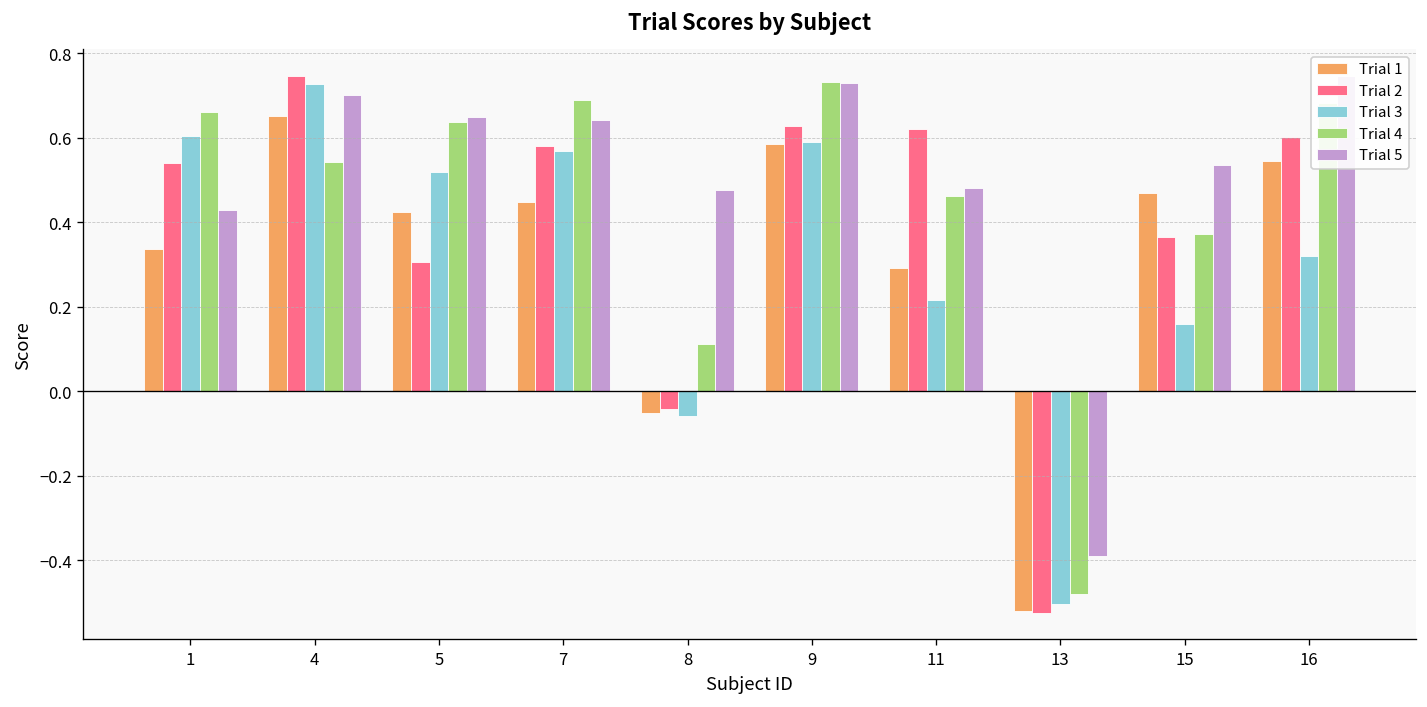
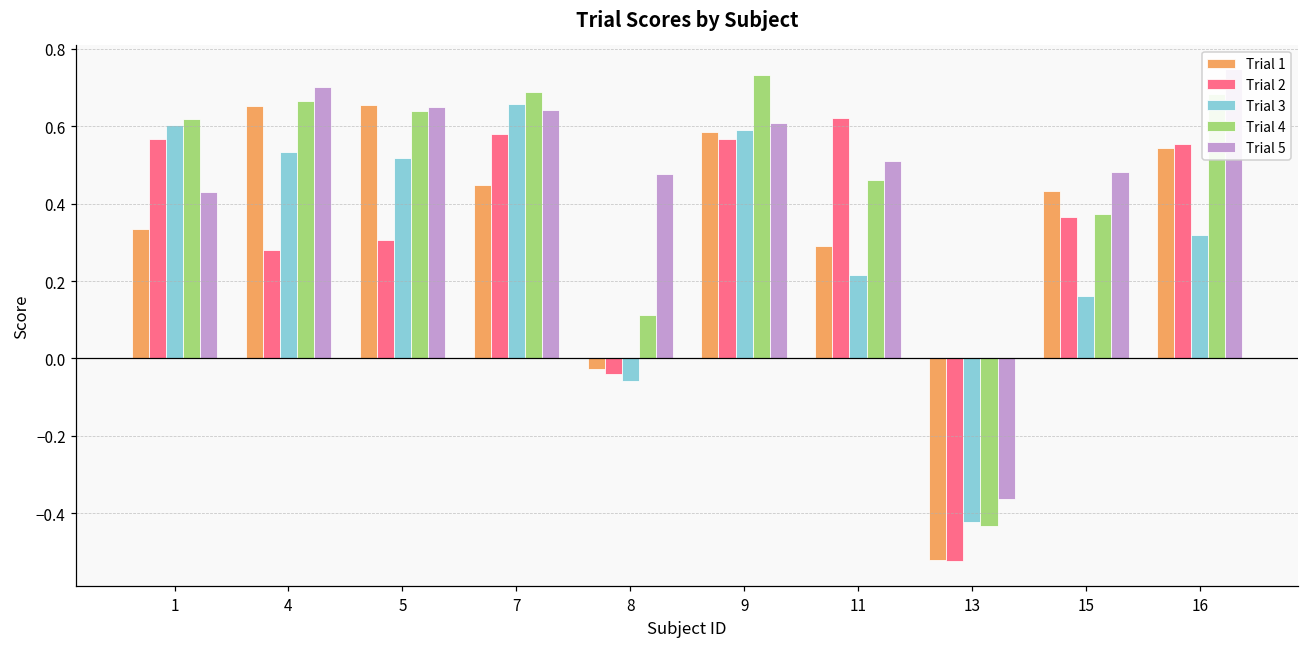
Trial 2, 1: 0.54 -> 0.57
Trial 4, 1: 0.66 -> 0.62
Trial 2, 4: 0.75 -> 0.28
Trial 3, 4: 0.73 -> 0.53
Trial 4, 4: 0.54 -> 0.66
Trial 1, 5: 0.42 -> 0.66
Trial 3, 7: 0.57 -> 0.66
Trial 1, 8: -0.05 -> -0.03
Trial 2, 9: 0.63 -> 0.57
Trial 5, 9: 0.73 -> 0.61
Trial 5, 11: 0.48 -> 0.51
Trial 3, 13: -0.50 -> -0.42
Trial 4, 13: -0.48 -> -0.43
Trial 5, 13: -0.39 -> -0.36
Trial 1, 15: 0.47 -> 0.43
Trial 5, 15: 0.53 -> 0.48
Trial 2, 16: 0.60 -> 0.55
